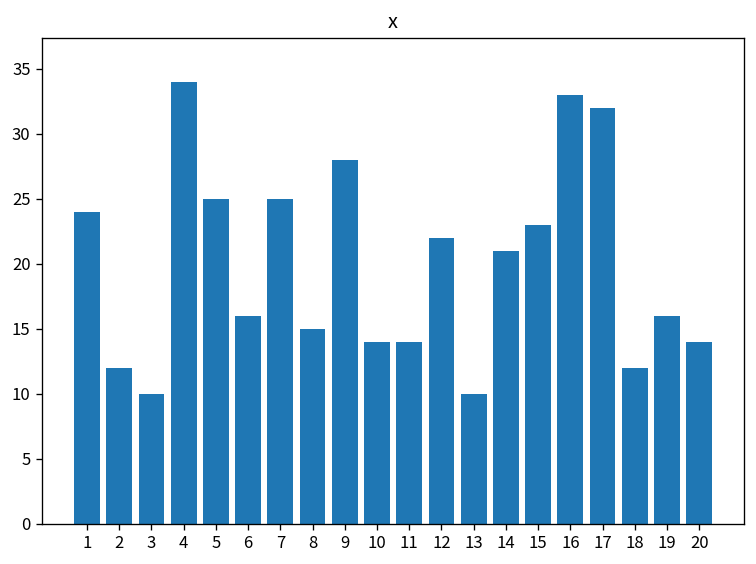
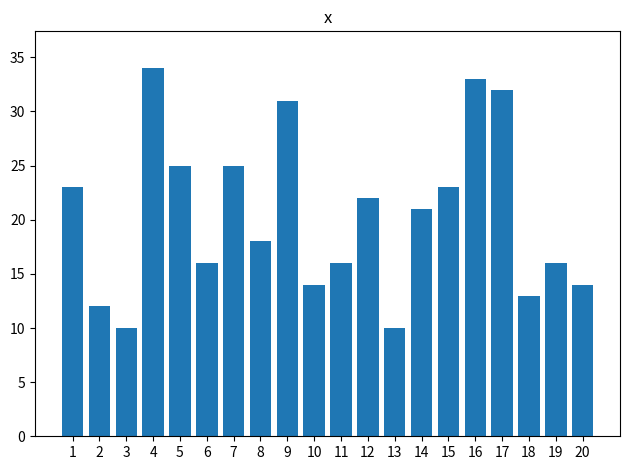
1: 24 -> 23
8: 15 -> 18
9: 28 -> 31
11: 14 -> 16
18: 12 -> 13
